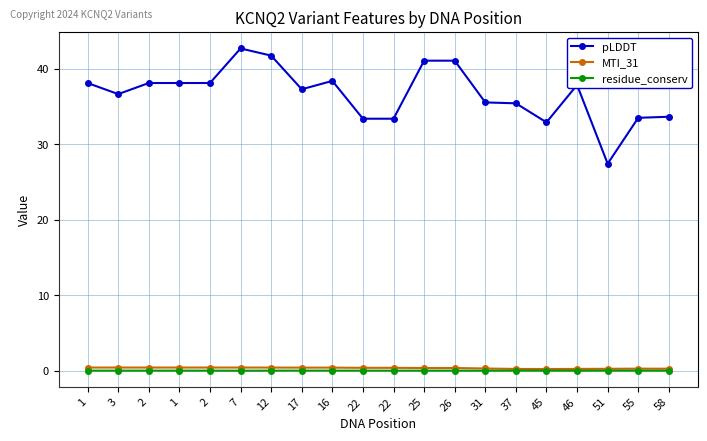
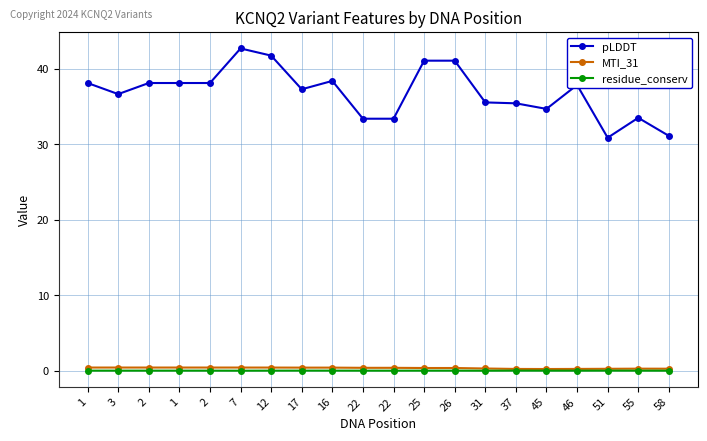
pLDDT, 45: 33 -> 35
pLDDT, 51: 27 -> 31
pLDDT, 58: 34 -> 31
